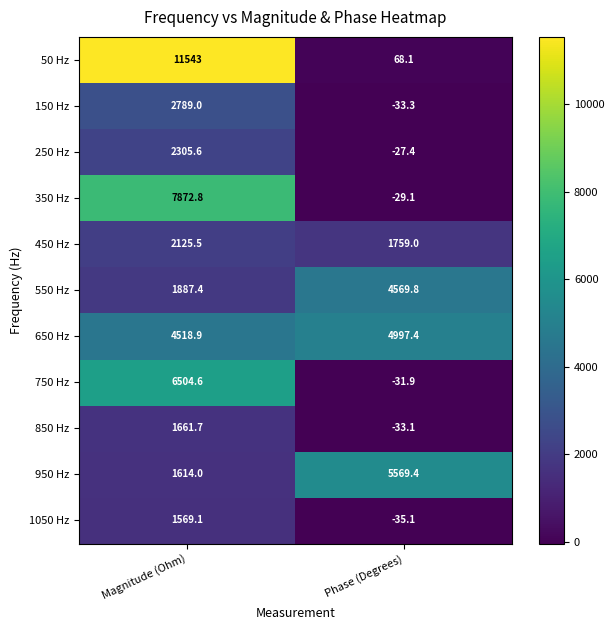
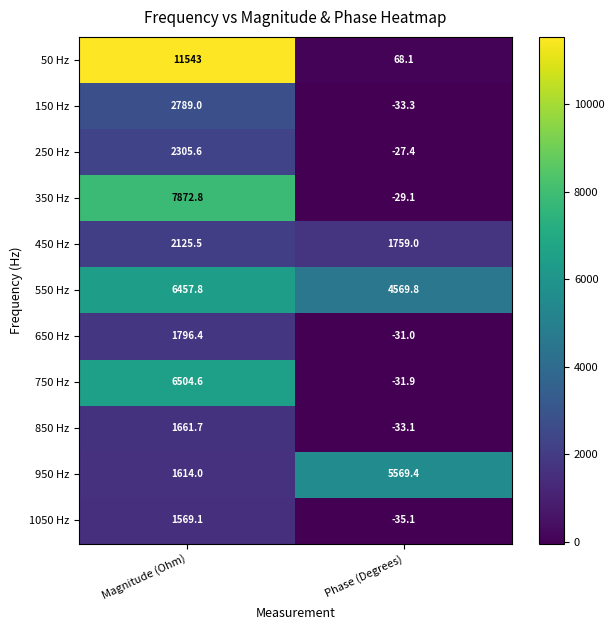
550 Hz, Magnitude (Ohm): 1887.4 -> 6457.8
650 Hz, Magnitude (Ohm): 4518.9 -> 1796.4
650 Hz, Phase (Degrees): 4997.4 -> -31.0
